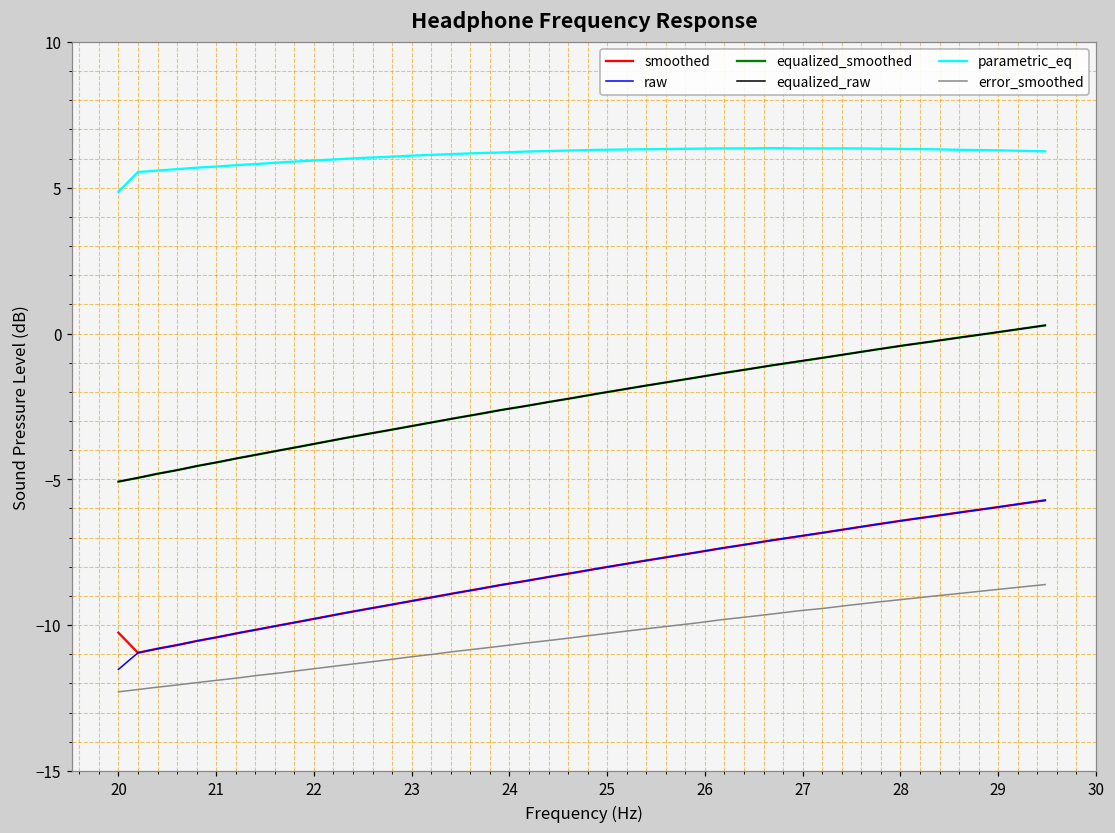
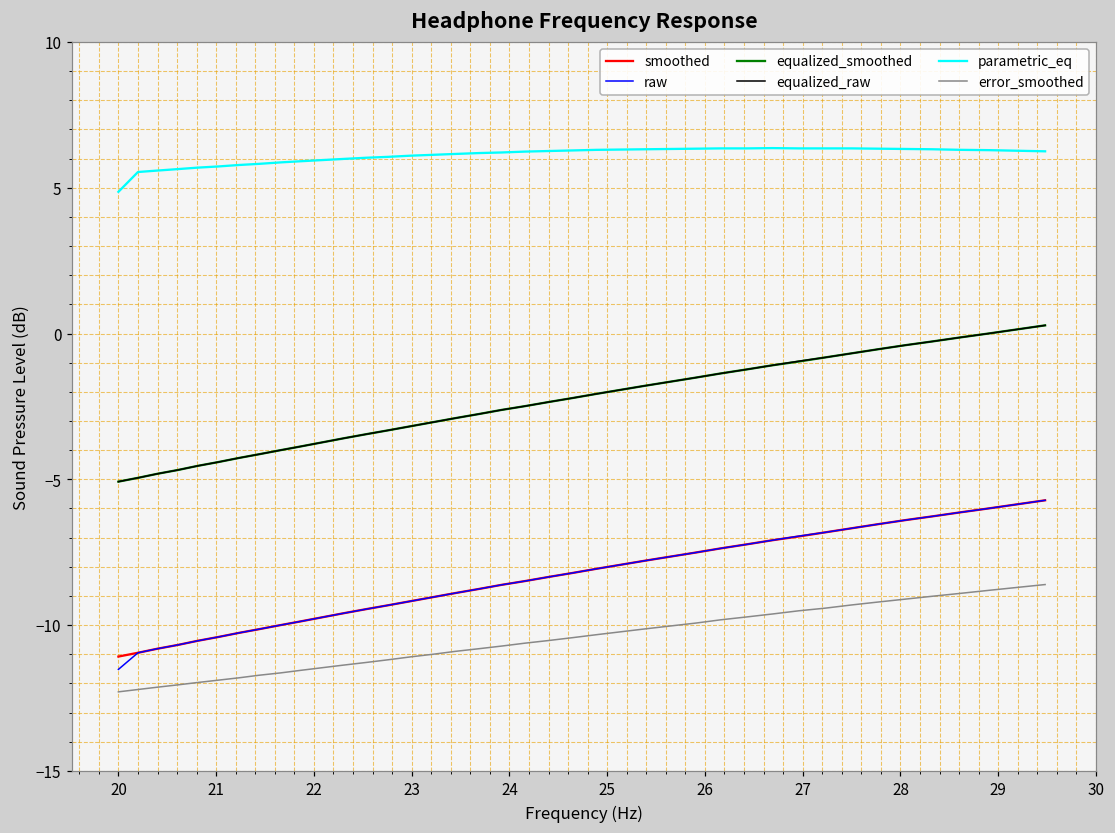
smoothed, 20: -10.3 -> -11.1
